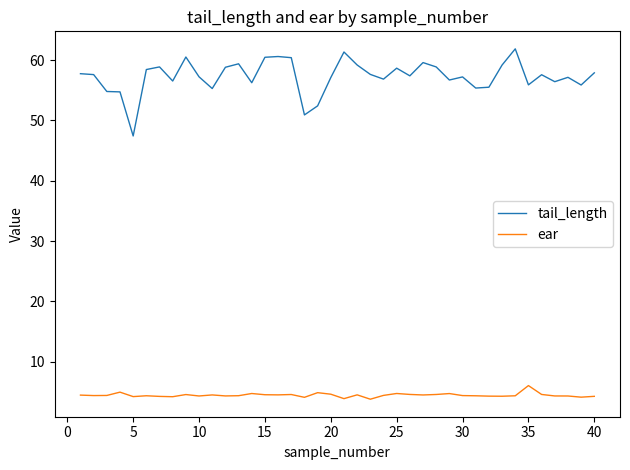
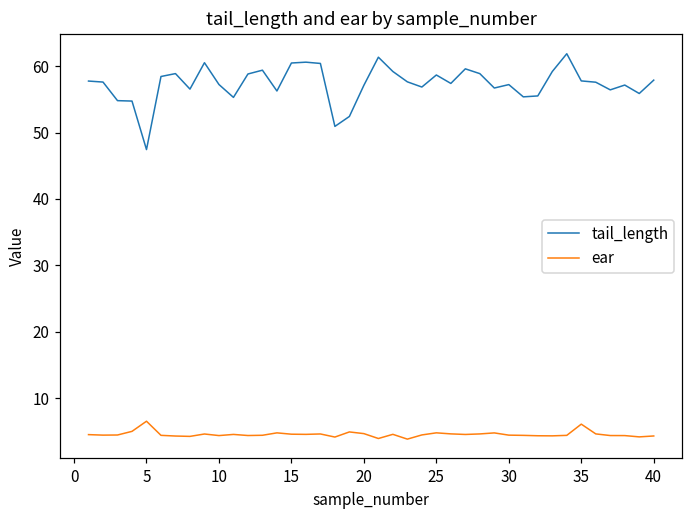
ear, 5: 4 -> 7
tail_length, 35: 56 -> 58
